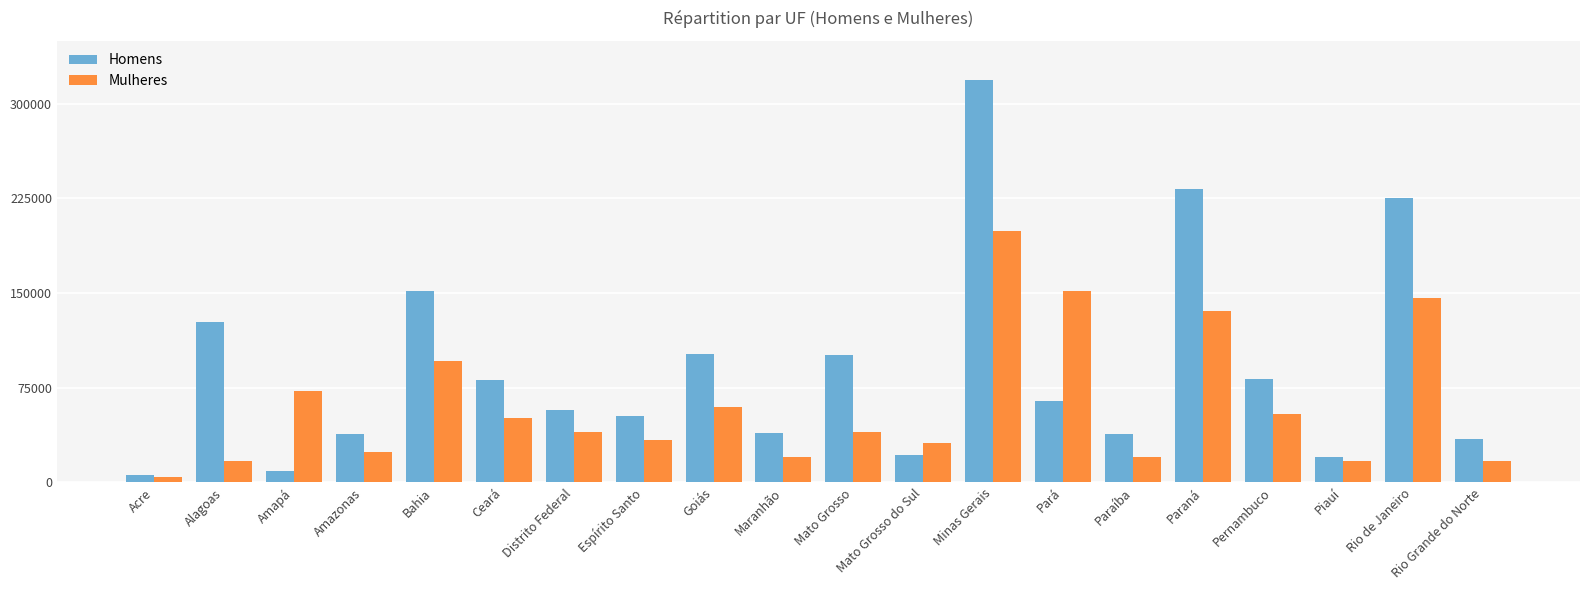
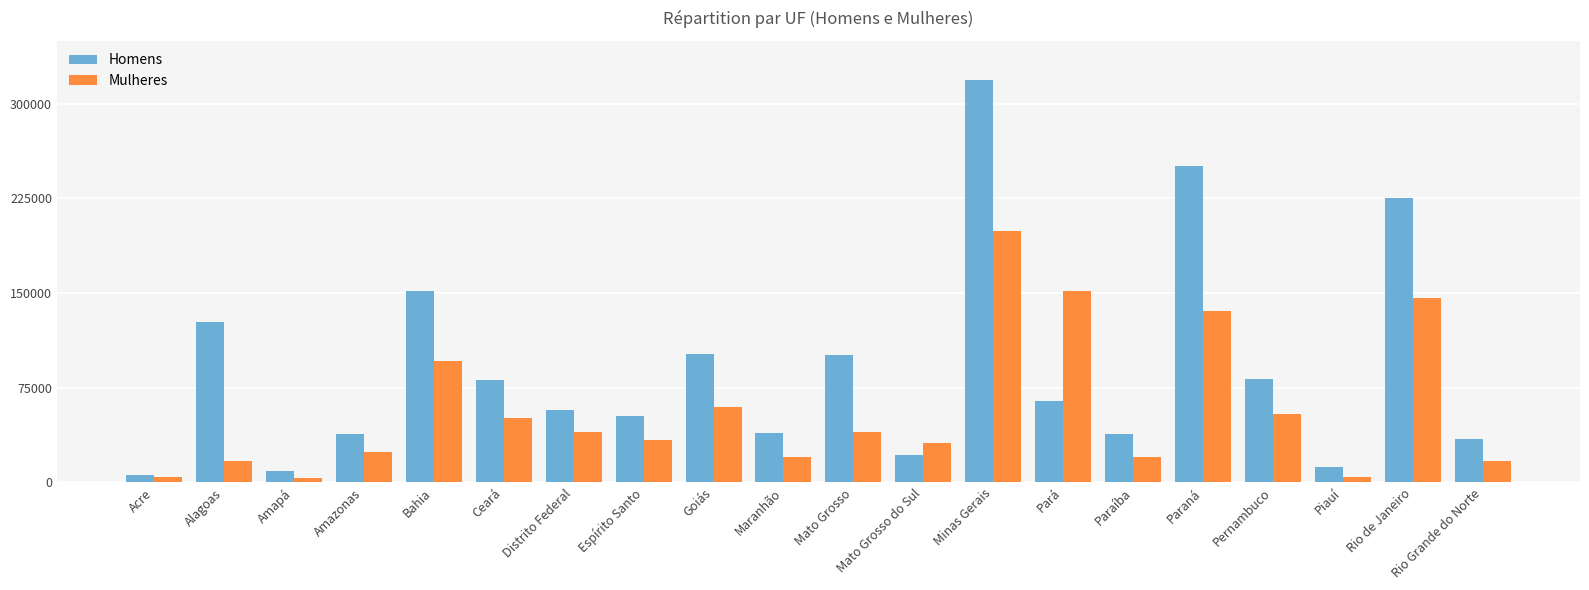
Mulheres, Amapá: 73000 -> 4000
Homens, Paraná: 232000 -> 251000
Homens, Piauí: 20000 -> 12000
Mulheres, Piauí: 17000 -> 4000
